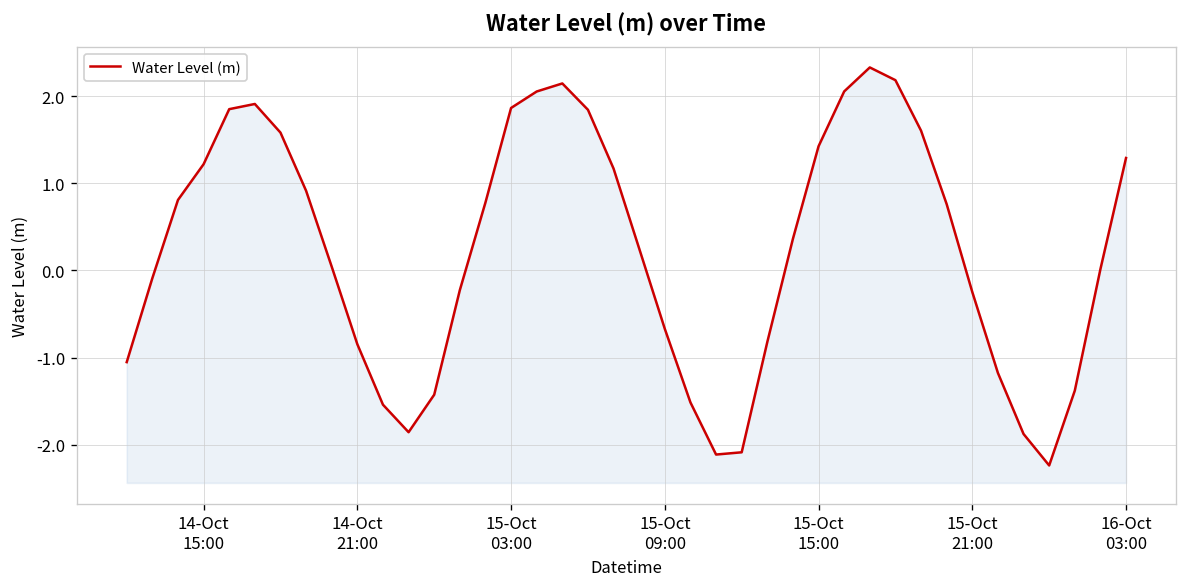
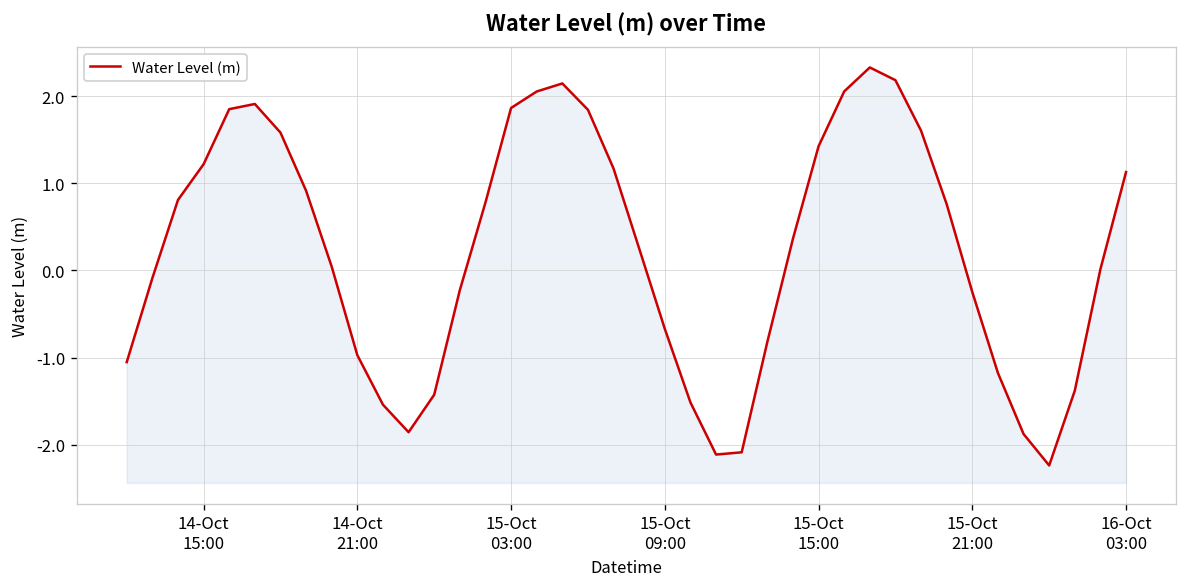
14-Oct 21:00: -0.8 -> -1.0
16-Oct 03:00: 1.3 -> 1.1
